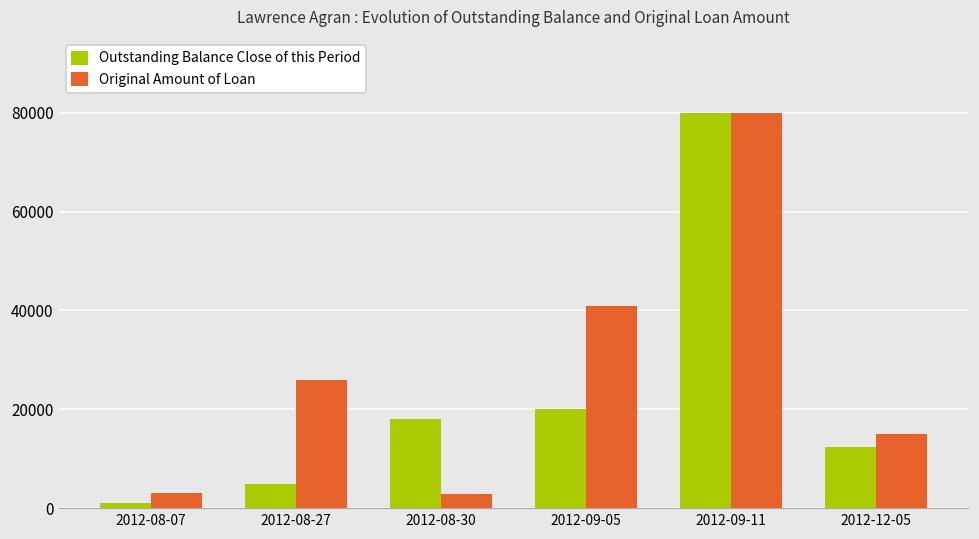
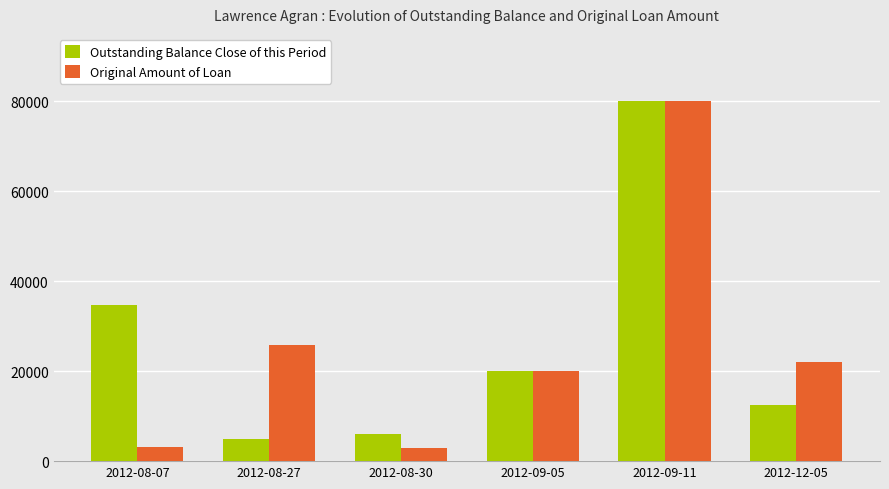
Outstanding Balance Close of this Period, 2012-08-07: 1000 -> 35000
Outstanding Balance Close of this Period, 2012-08-30: 18000 -> 6000
Original Amount of Loan, 2012-09-05: 41000 -> 20000
Original Amount of Loan, 2012-12-05: 15000 -> 22000
